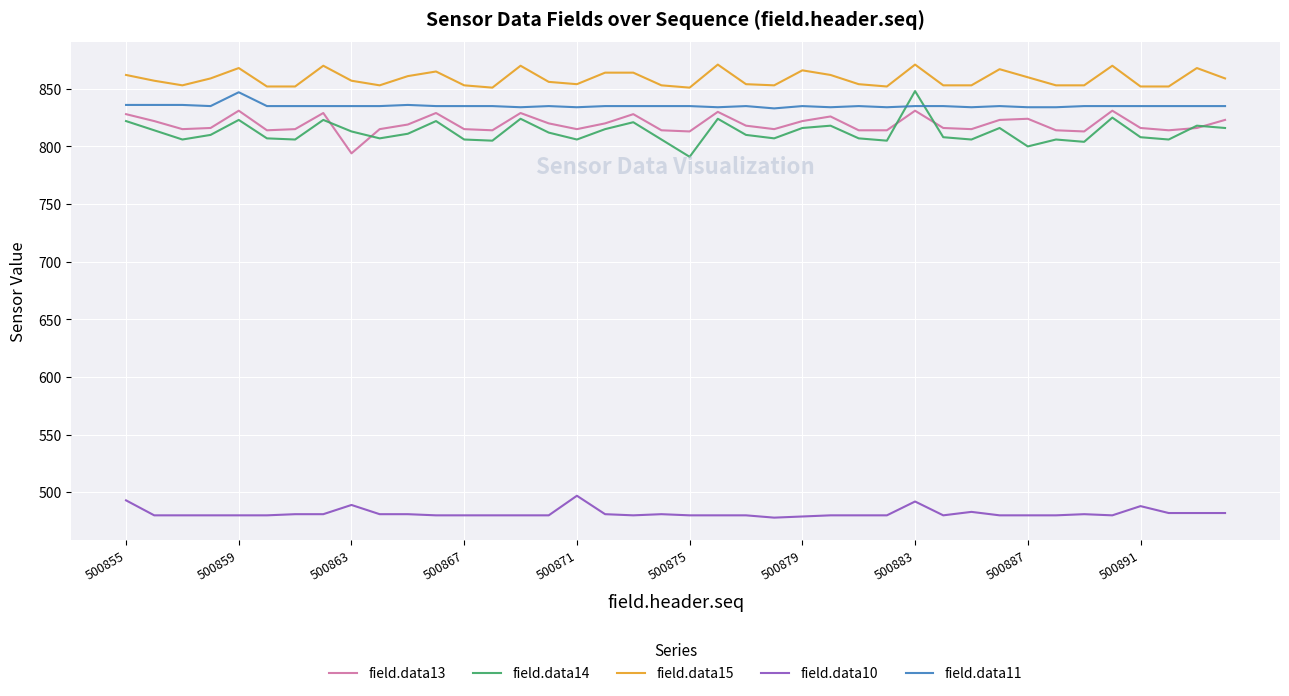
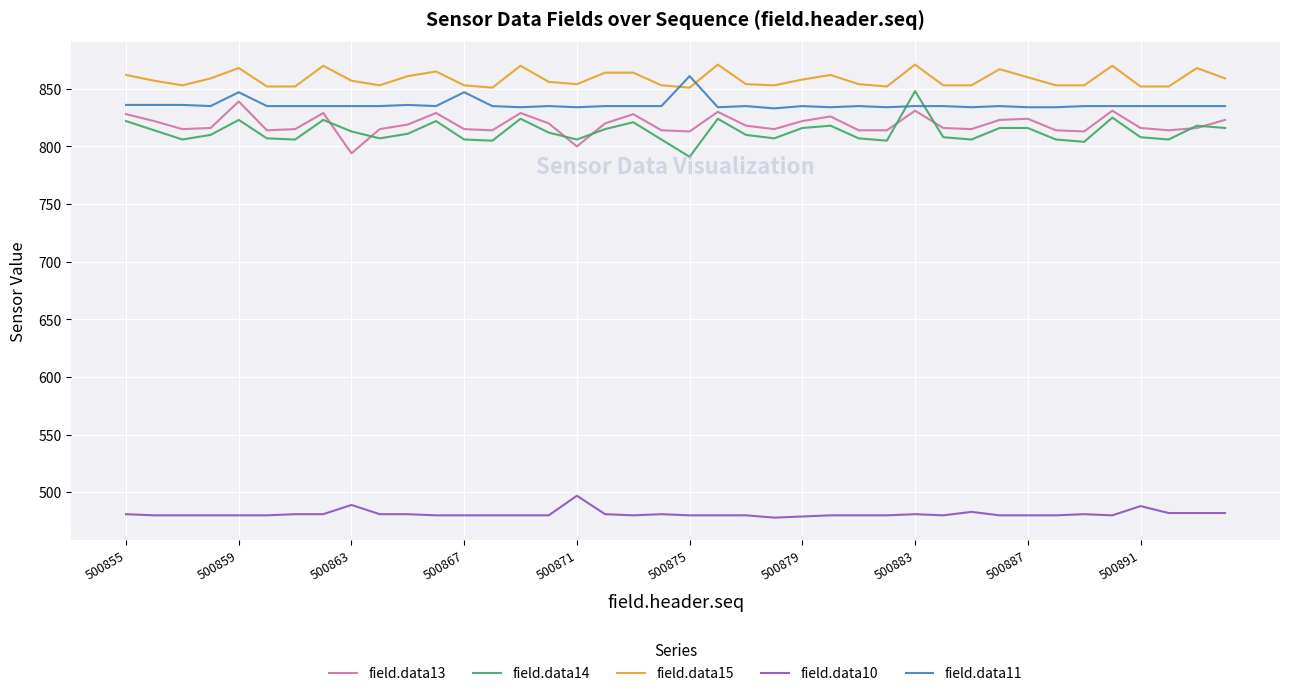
field.data10, 500855: 493 -> 481
field.data13, 500859: 831 -> 839
field.data11, 500867: 835 -> 847
field.data13, 500871: 815 -> 800
field.data11, 500875: 835 -> 861
field.data15, 500879: 866 -> 858
field.data10, 500883: 492 -> 481
field.data14, 500887: 800 -> 816
